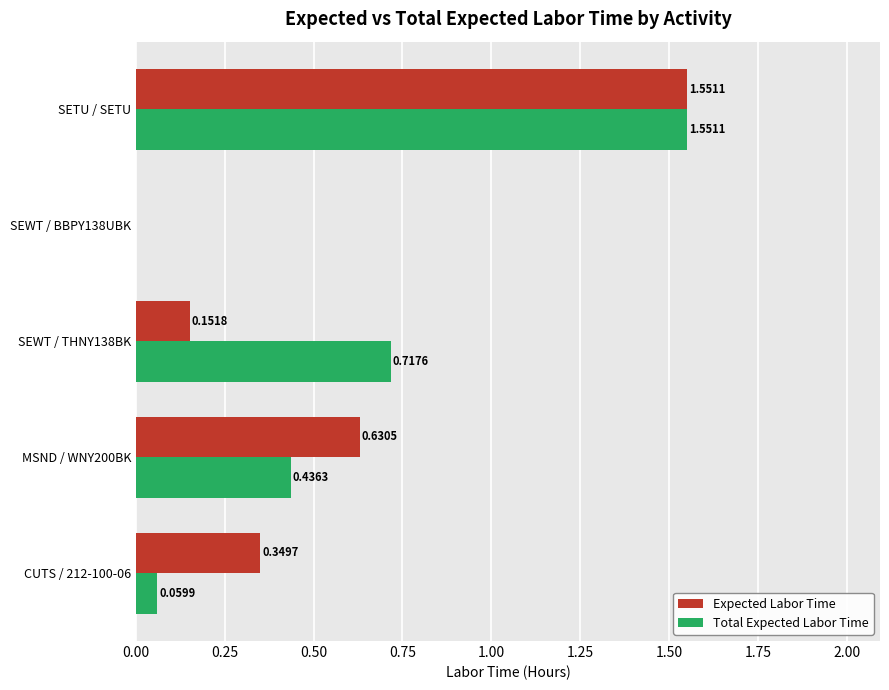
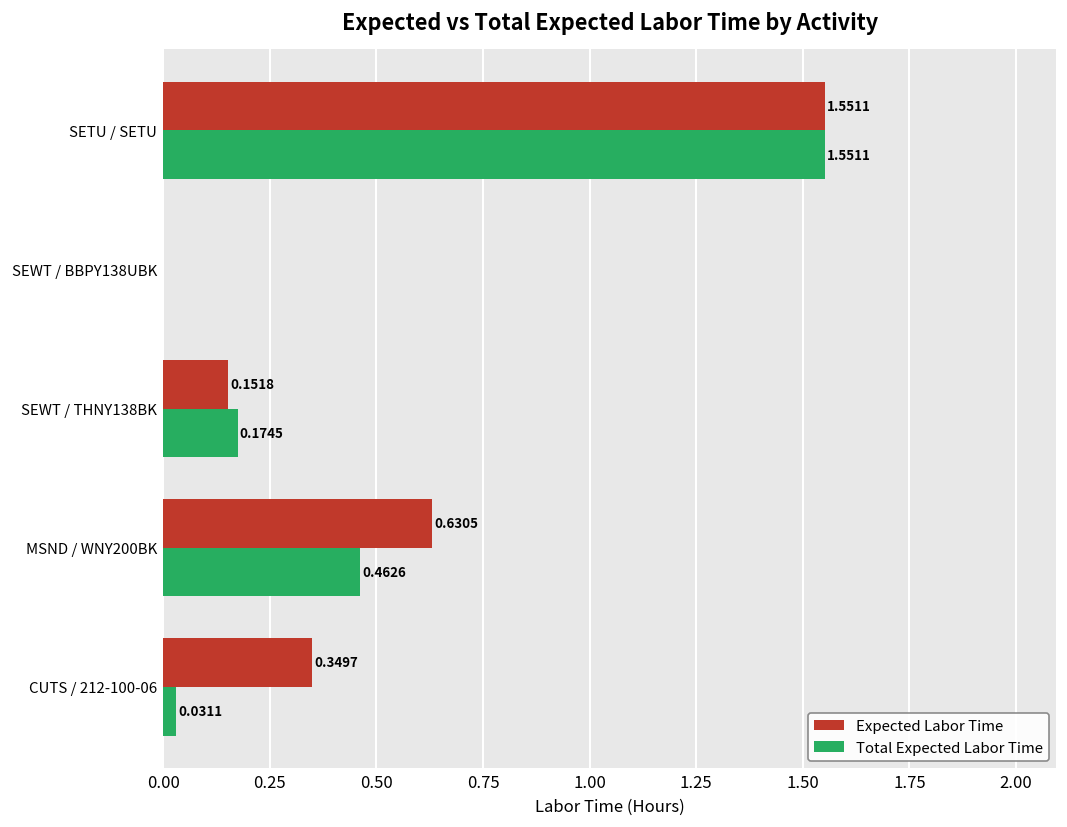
Total Expected Labor Time, SEWT / THNY138BK: 0.7176 -> 0.1745
Total Expected Labor Time, MSND / WNY200BK: 0.4363 -> 0.4626
Total Expected Labor Time, CUTS / 212-100-06: 0.0599 -> 0.0311
